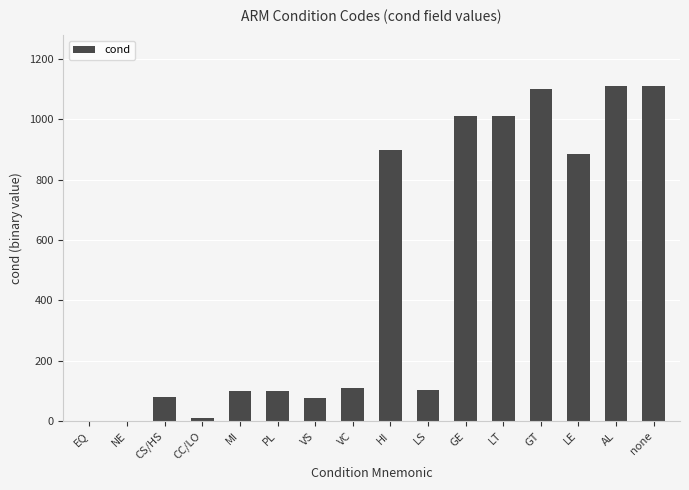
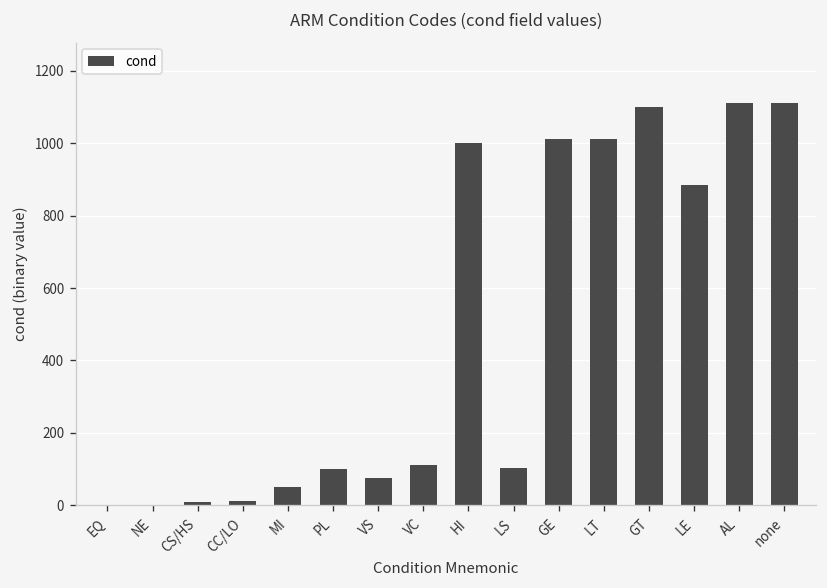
CS/HS: 80 -> 10
MI: 100 -> 50
HI: 900 -> 1000
